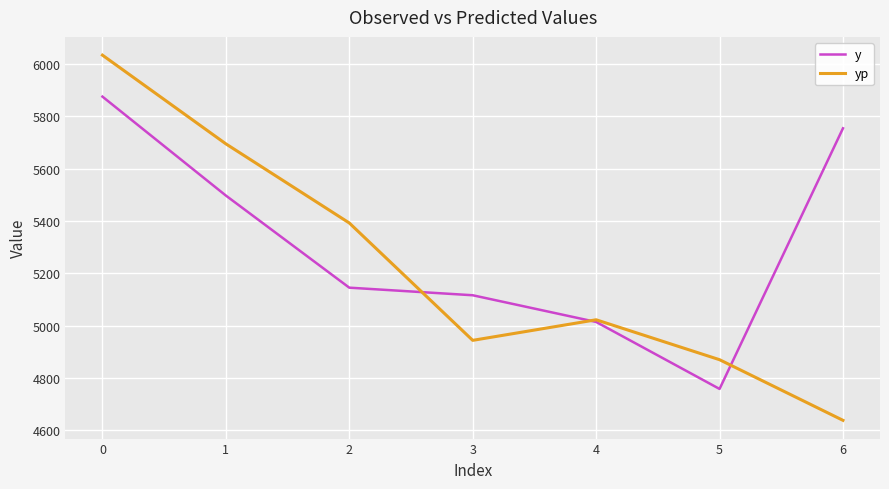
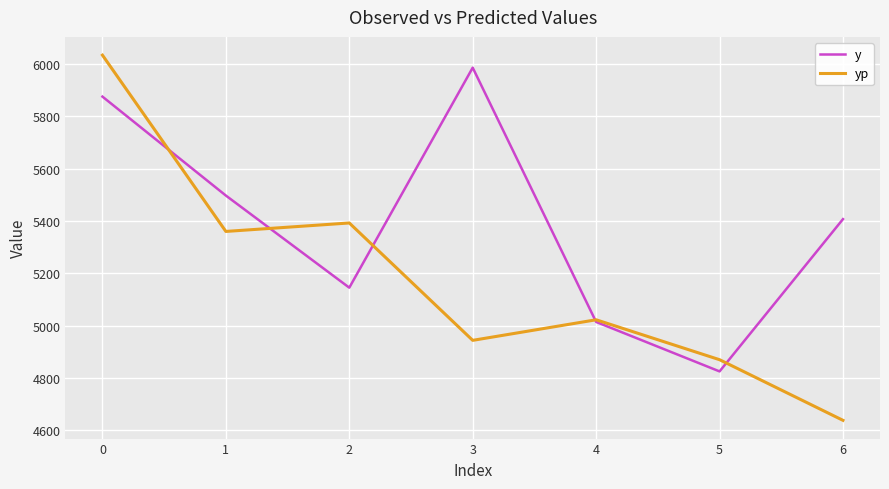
yp, 1: 5690 -> 5360
y, 3: 5120 -> 5990
y, 5: 4760 -> 4830
y, 6: 5750 -> 5410
